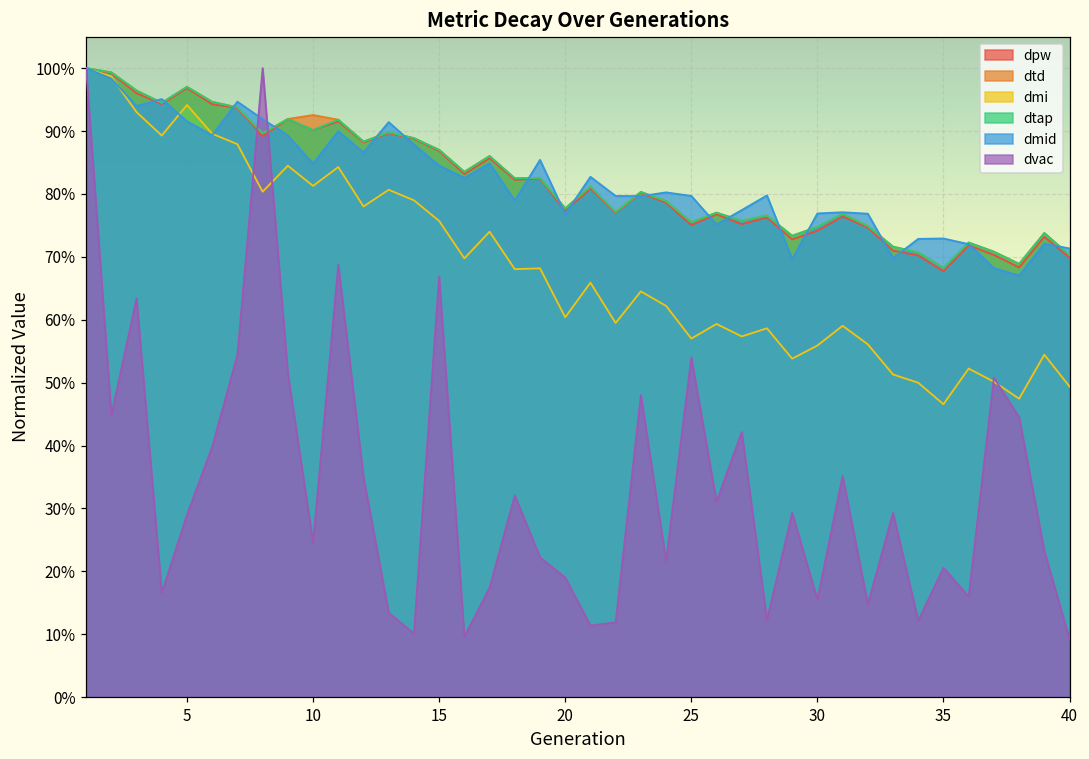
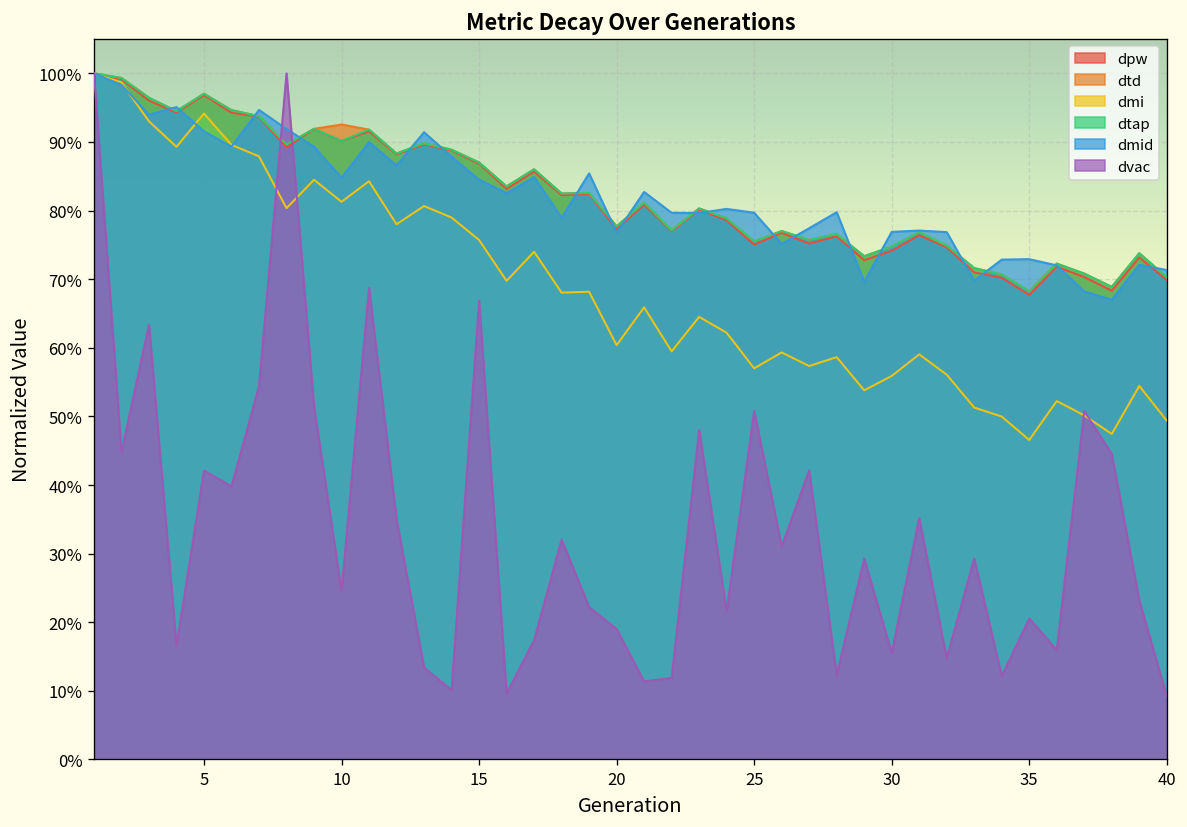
dvac, 5: 29% -> 42%
dvac, 25: 54% -> 51%
